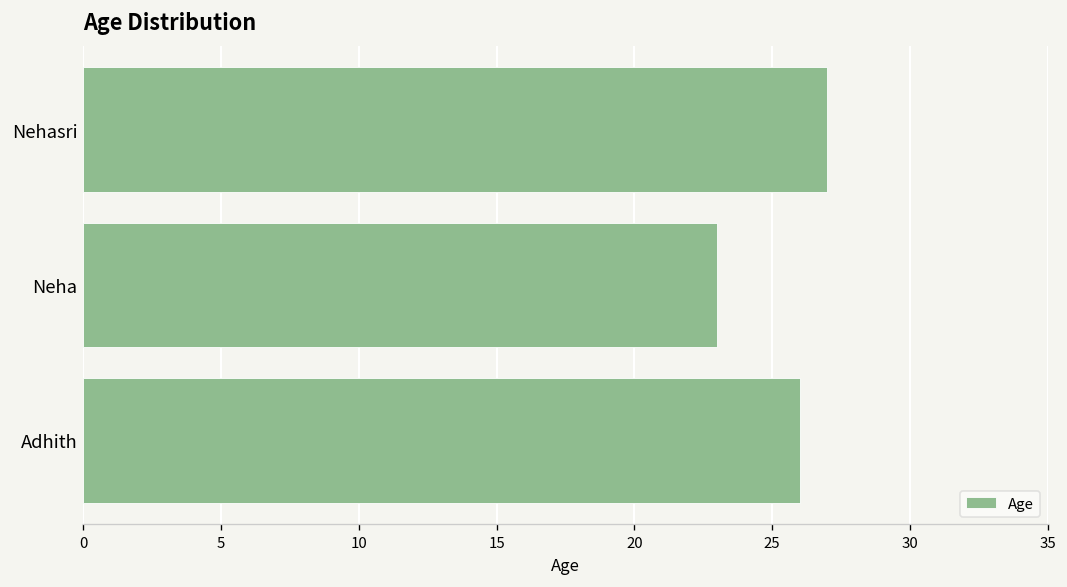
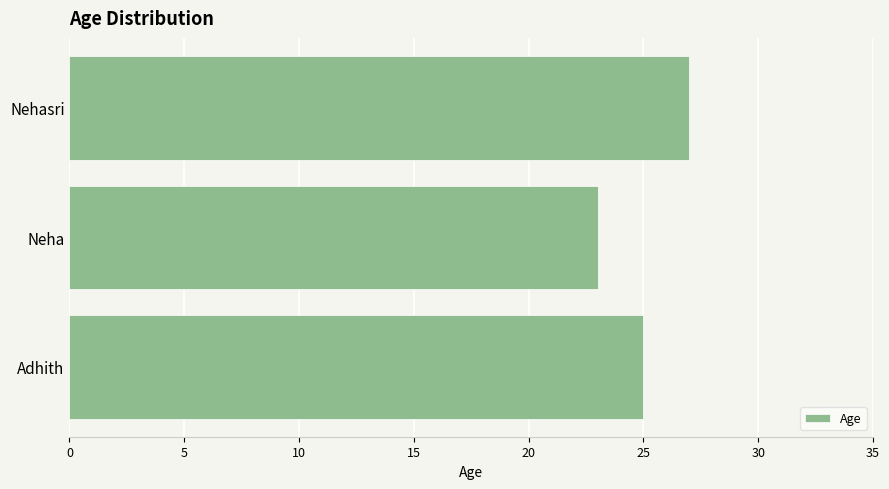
Adhith: 26 -> 25
